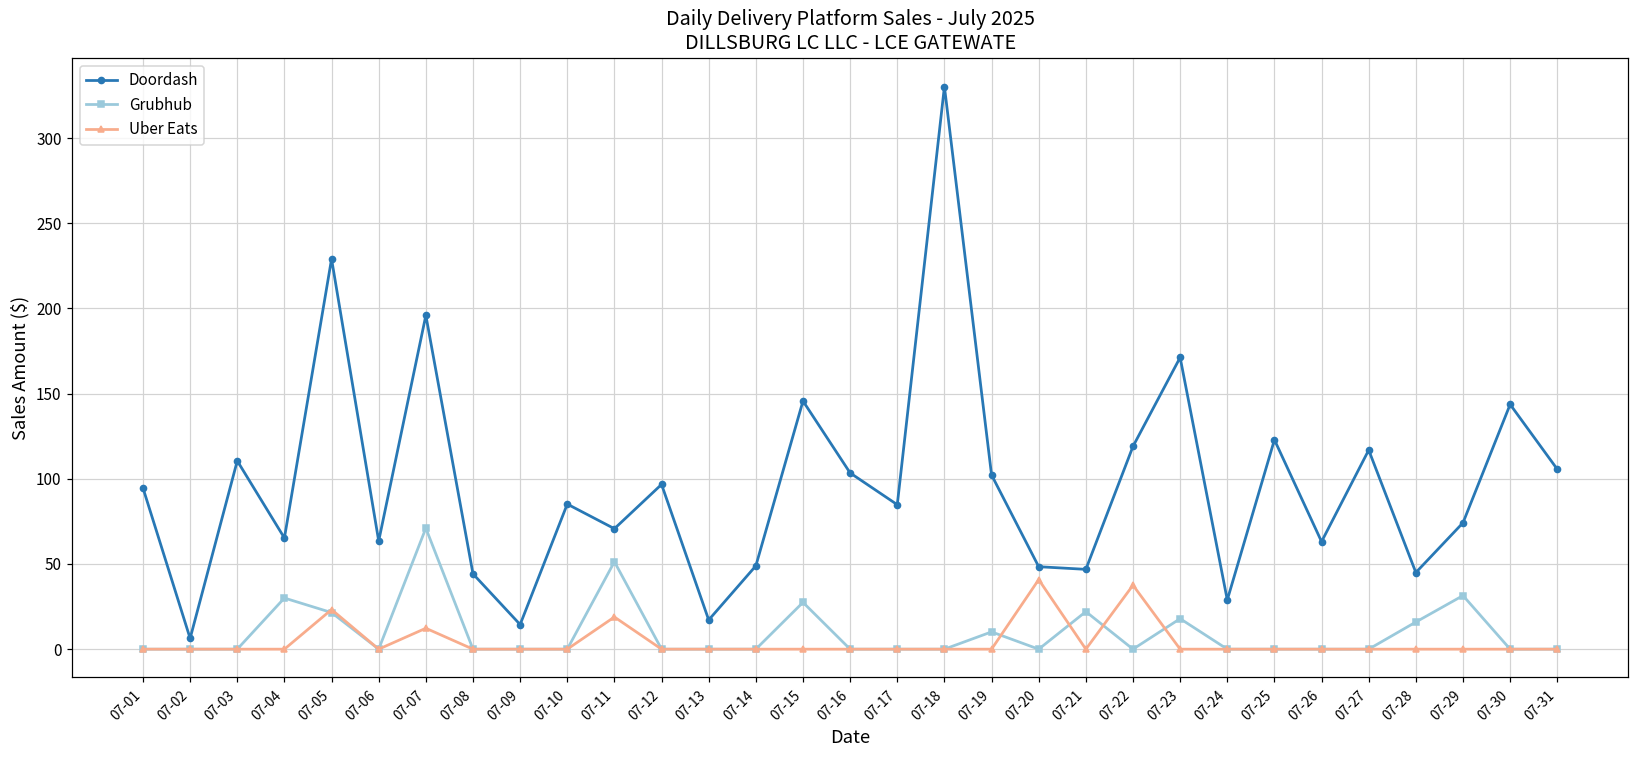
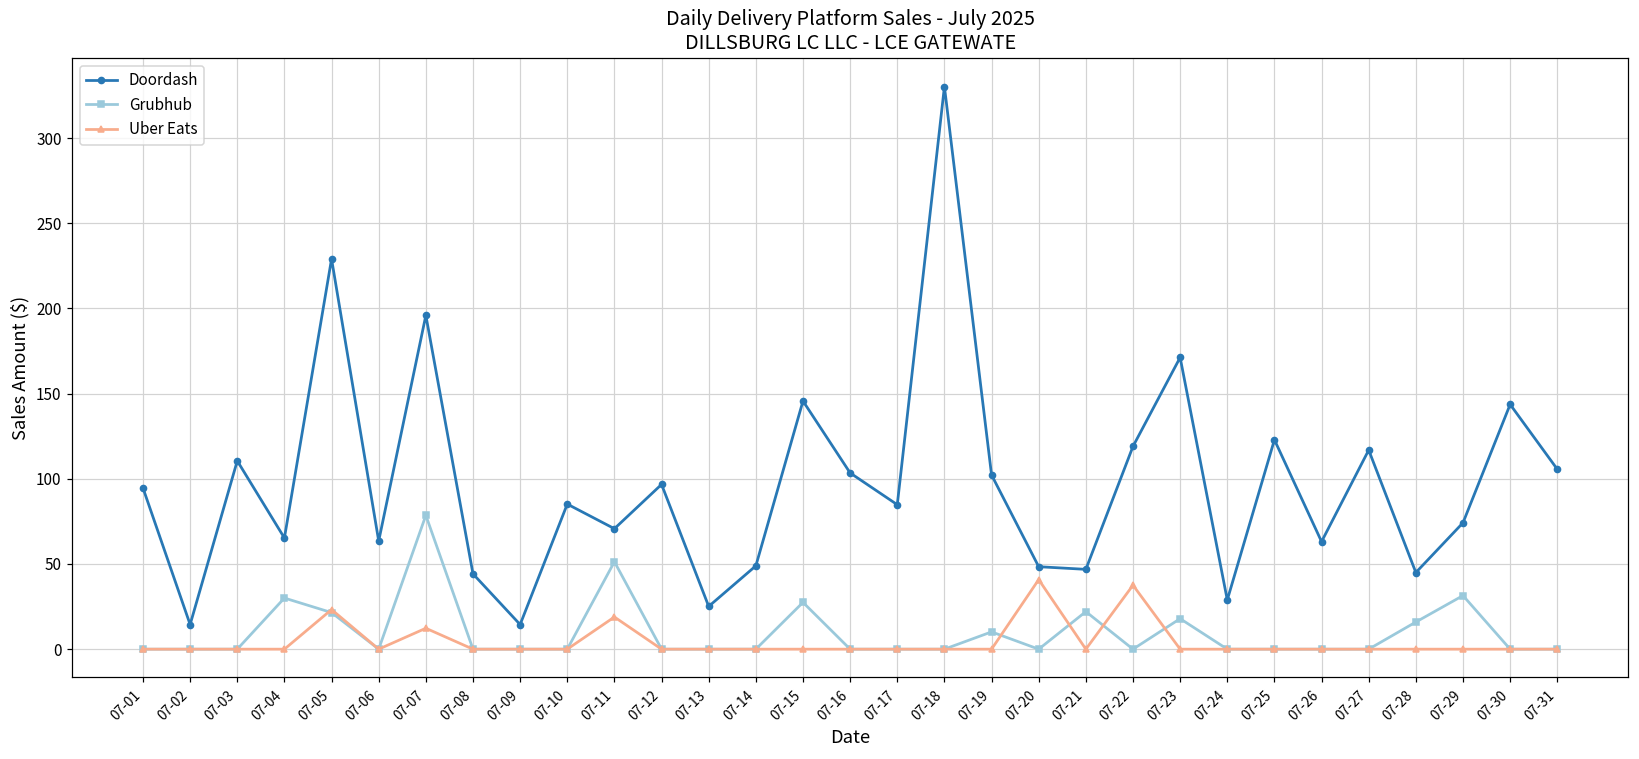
Doordash, 07-02: 6 -> 14
Grubhub, 07-07: 71 -> 79
Doordash, 07-13: 17 -> 25
